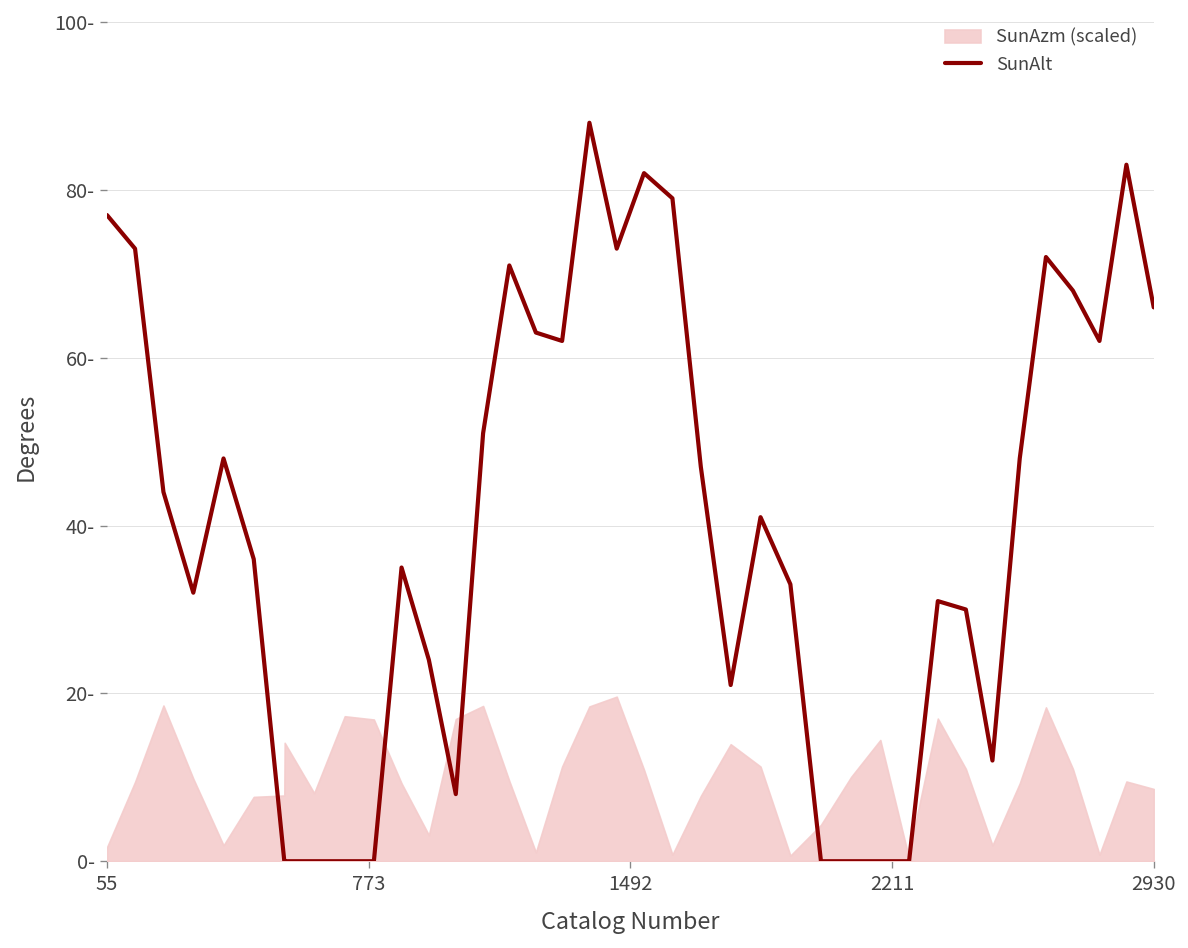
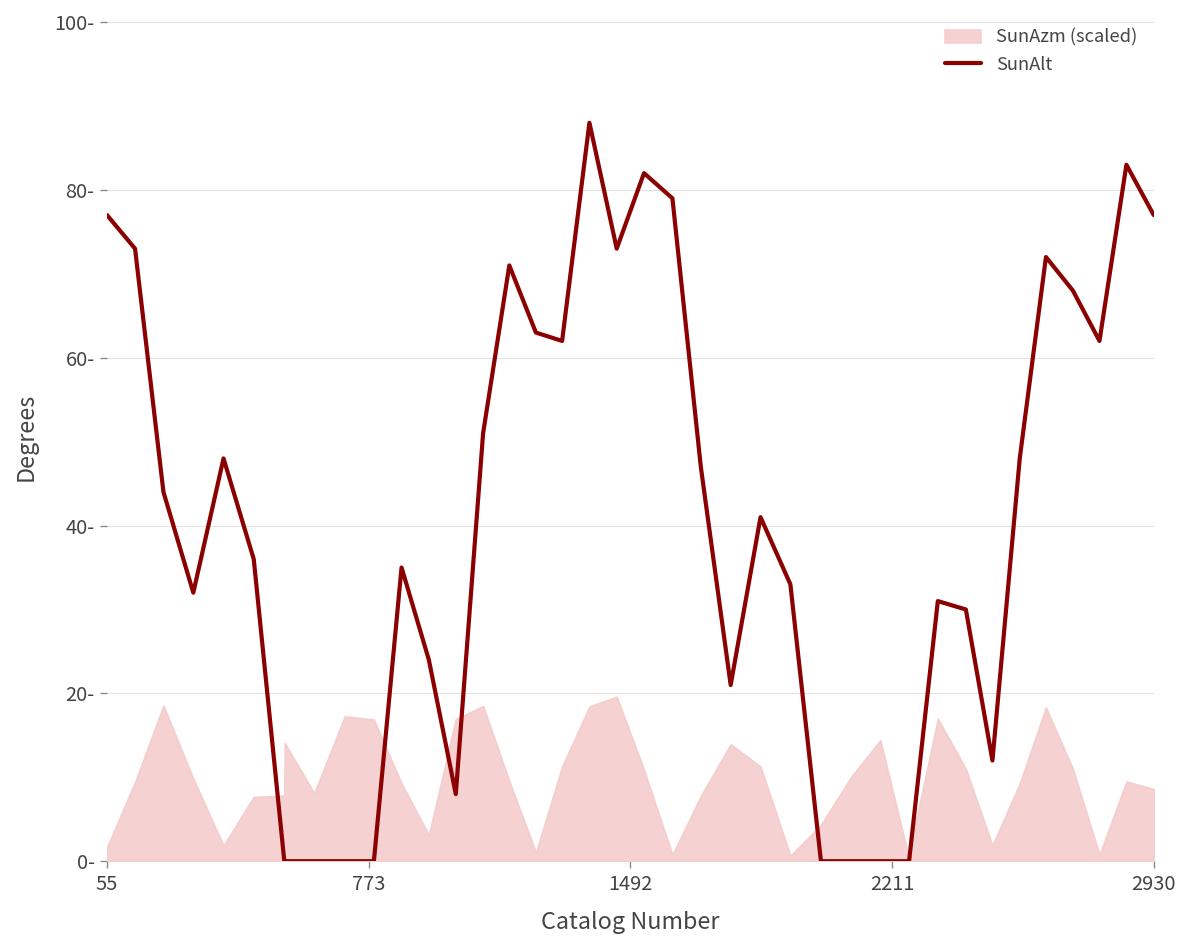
SunAlt, 2930: 66- -> 77-
